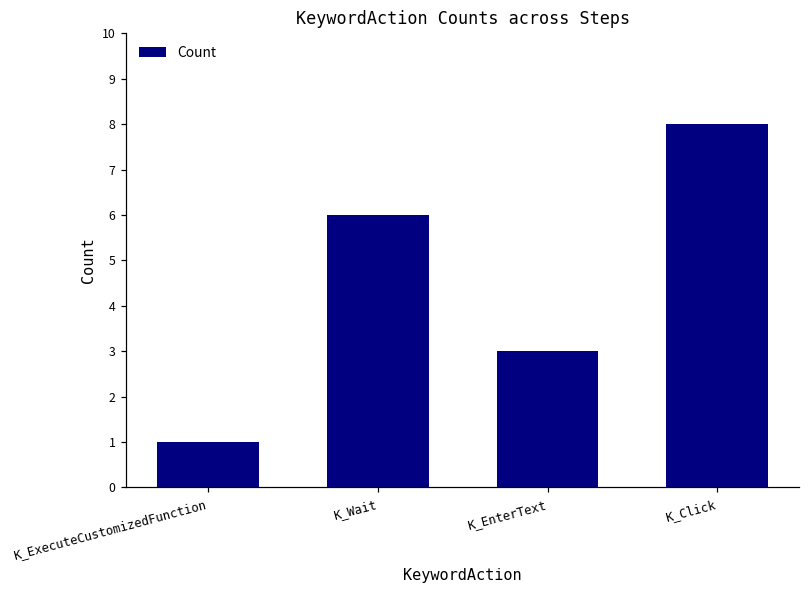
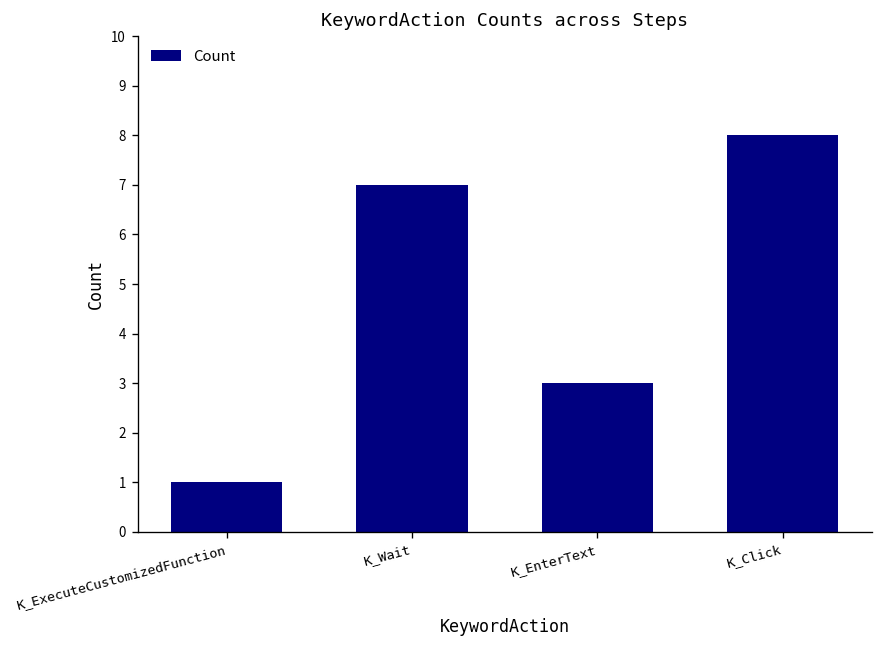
K_Wait: 6 -> 7
